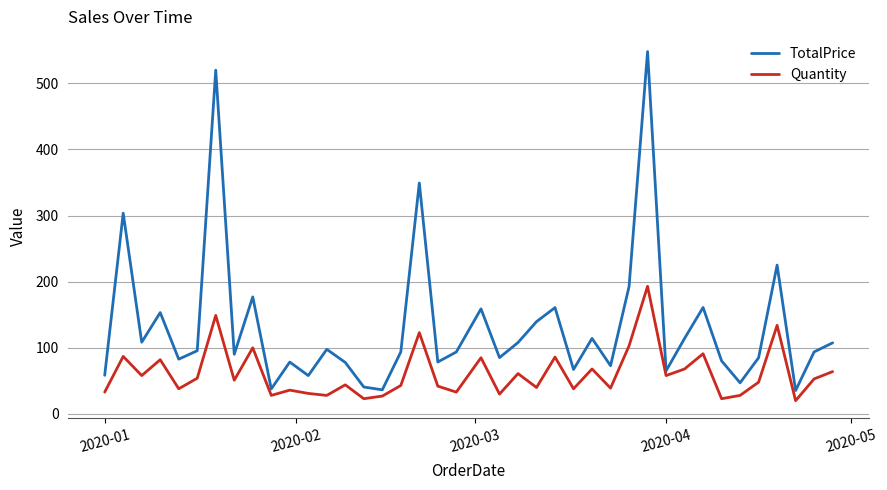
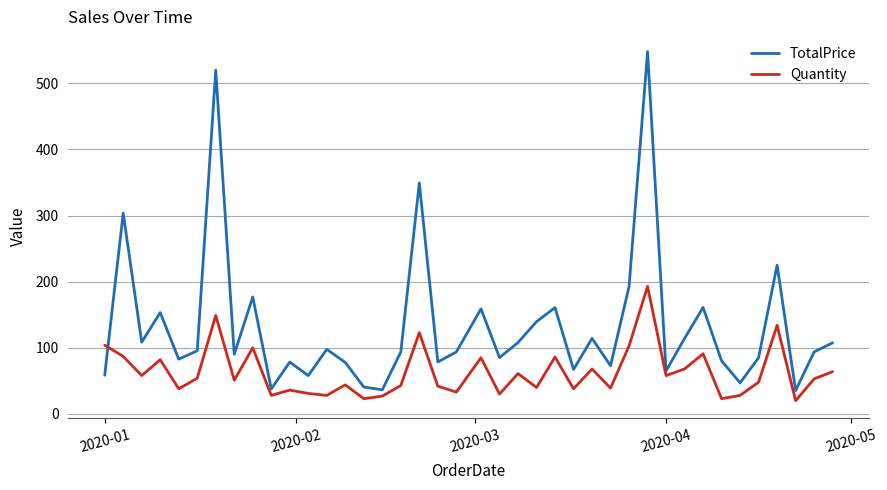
Quantity, 2020-01: 30 -> 100
